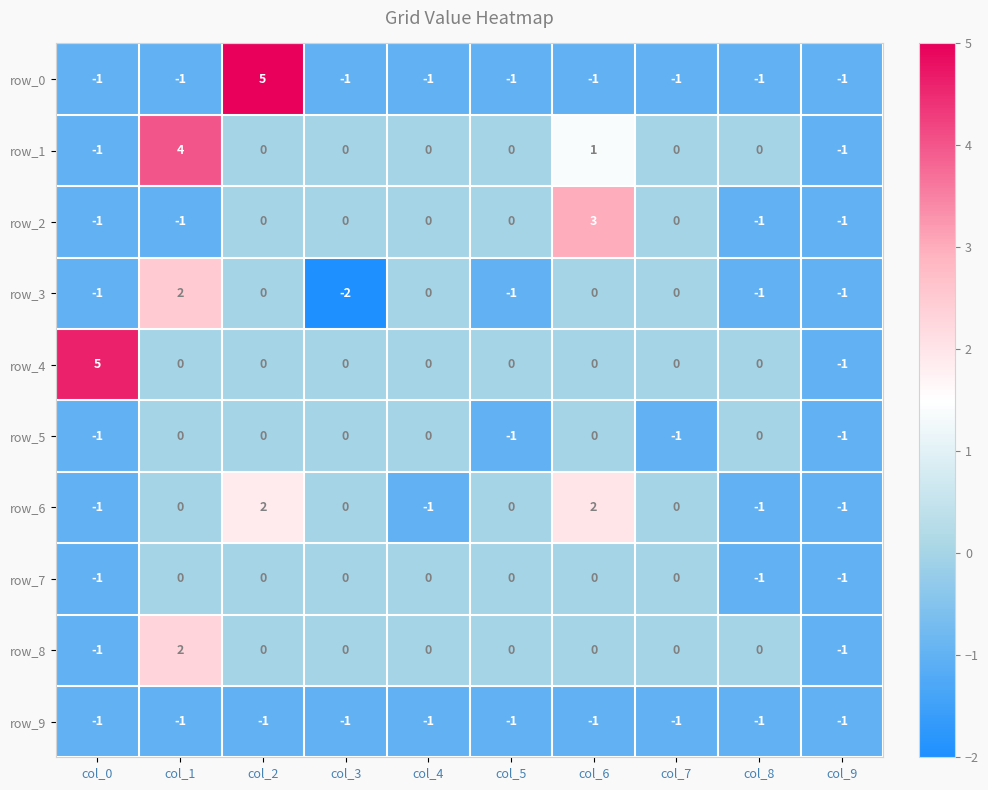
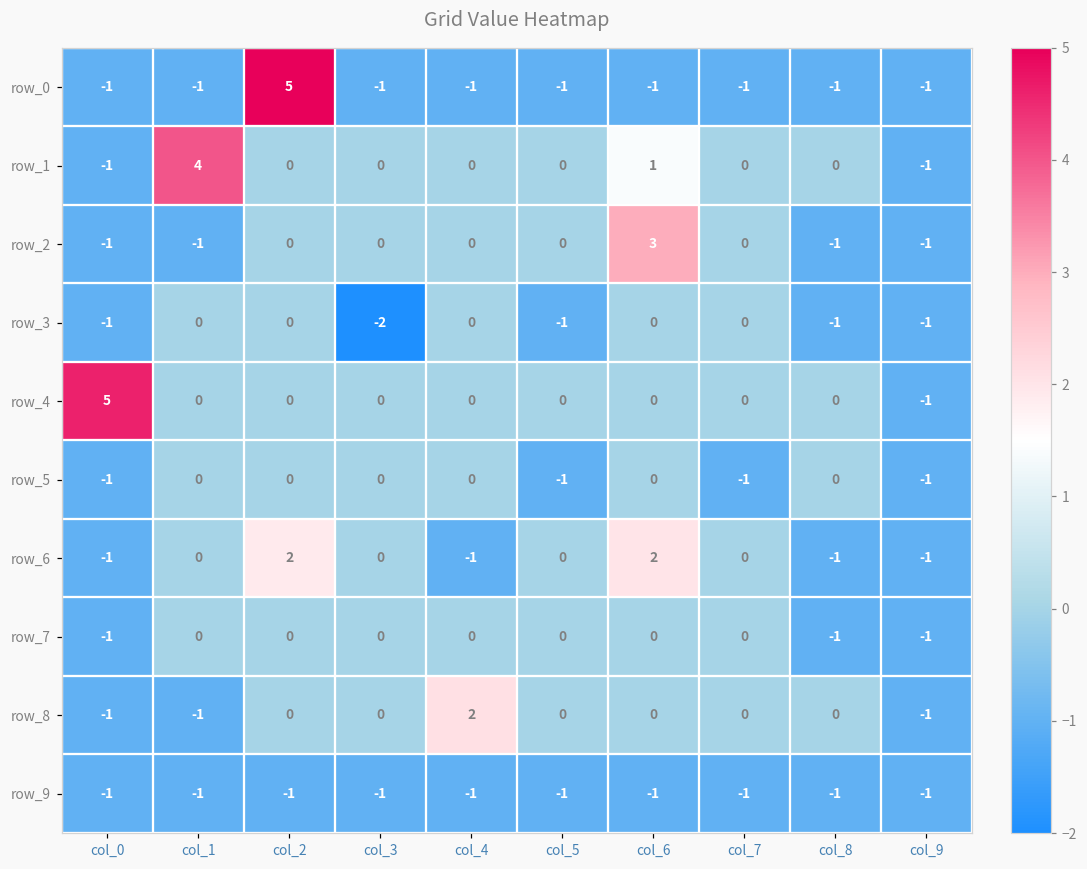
row_3, col_1: 2 -> 0
row_8, col_1: 2 -> -1
row_8, col_4: 0 -> 2
